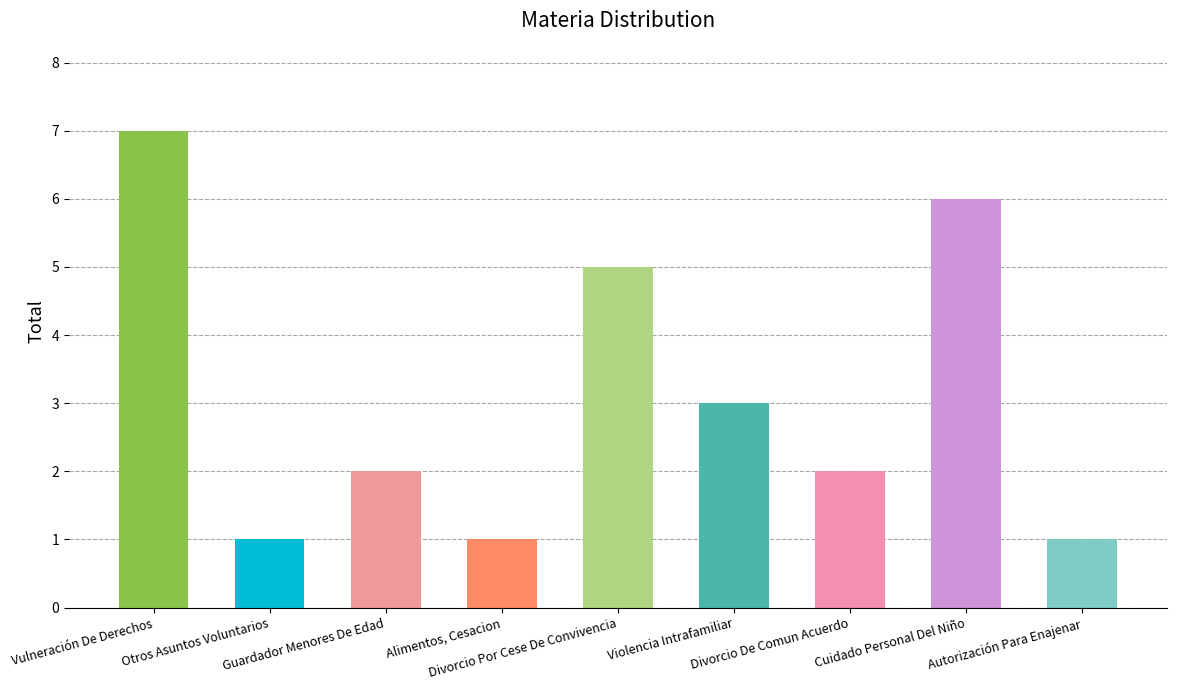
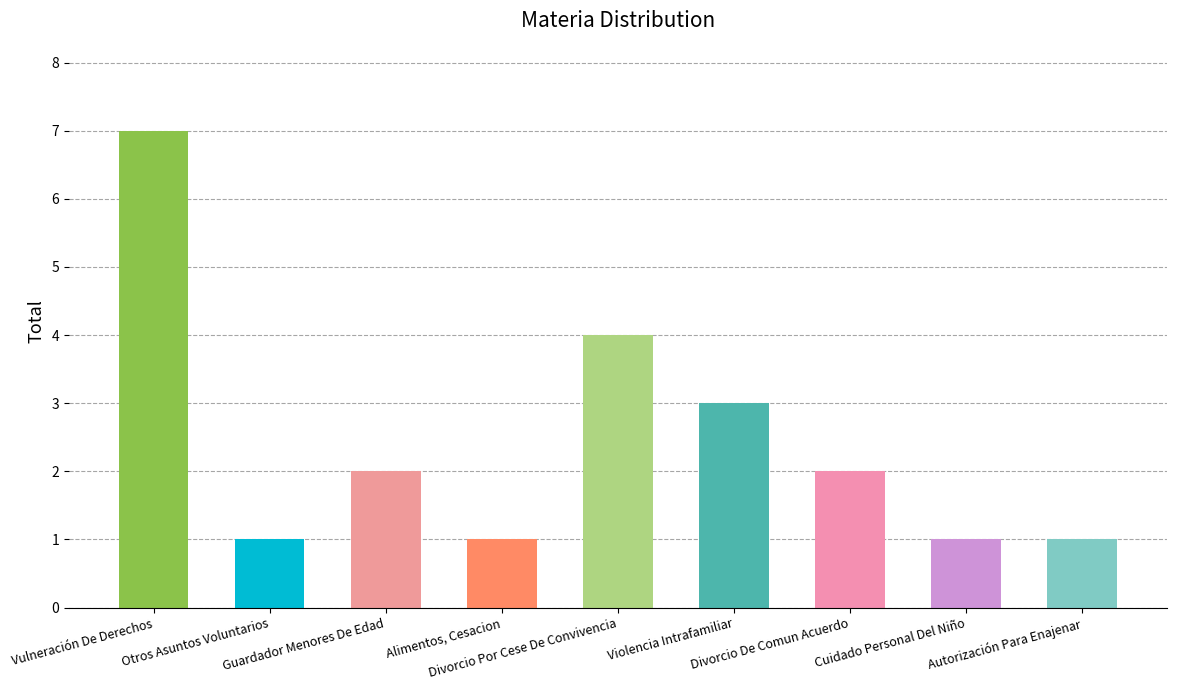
Divorcio Por Cese De Convivencia: 5 -> 4
Cuidado Personal Del Niño: 6 -> 1
